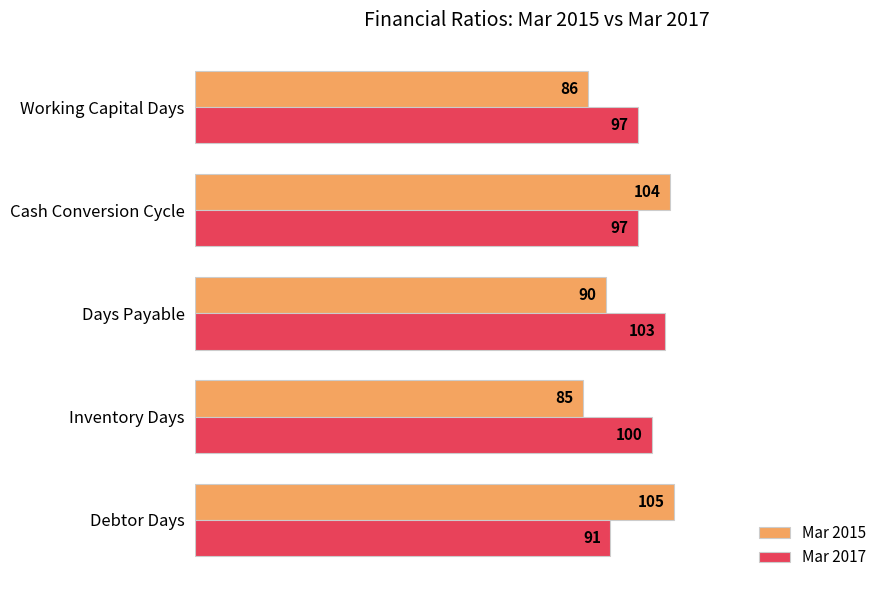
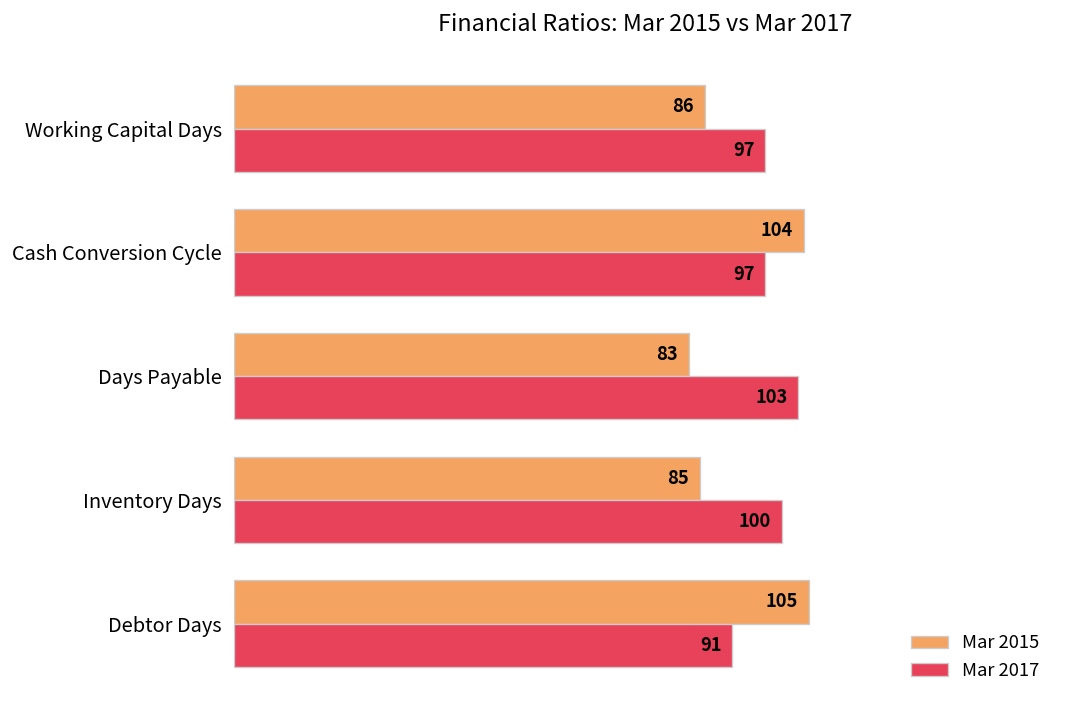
Mar 2015, Days Payable: 90 -> 83
